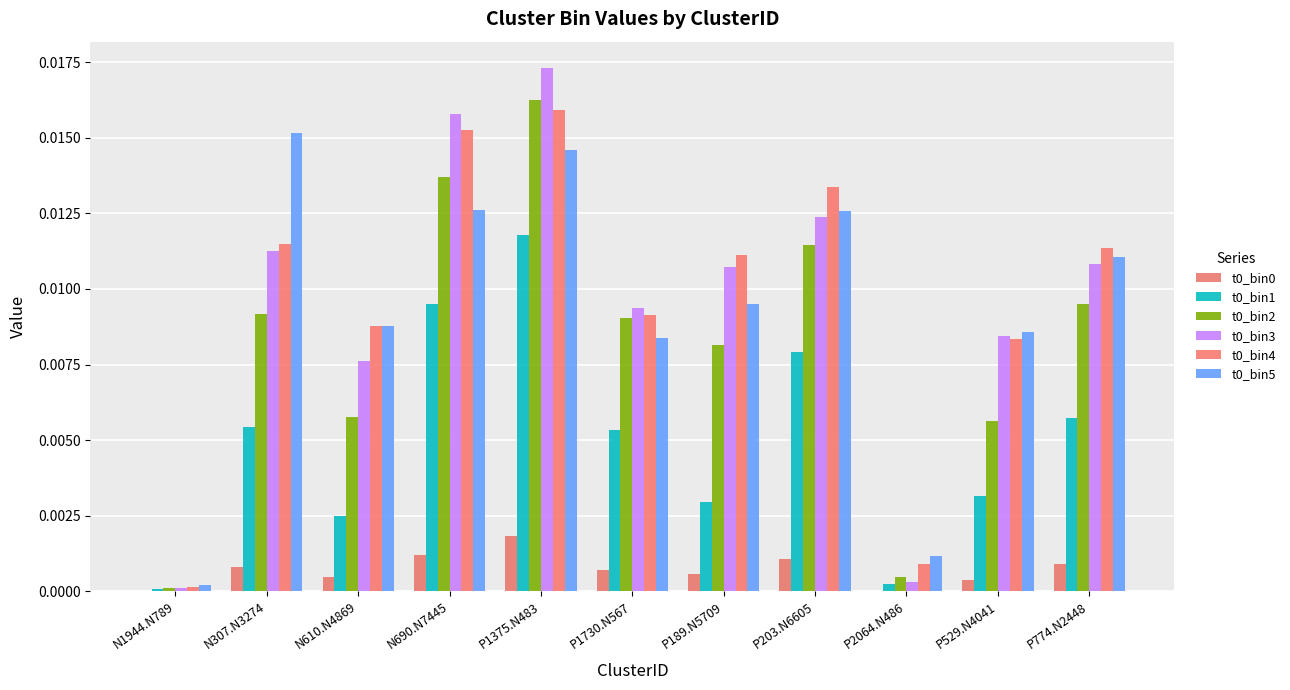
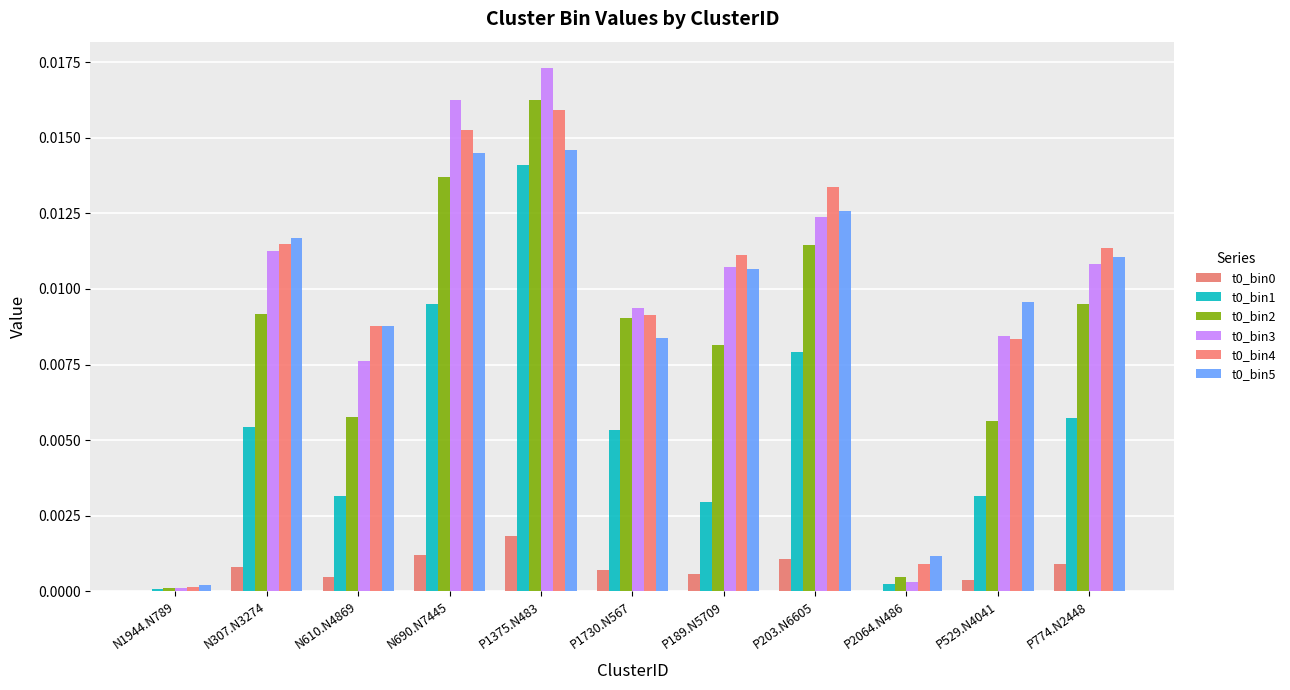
t0_bin5, N307.N3274: 0.0152 -> 0.0117
t0_bin1, N610.N4869: 0.0025 -> 0.0031
t0_bin3, N690.N7445: 0.0158 -> 0.0163
t0_bin5, N690.N7445: 0.0126 -> 0.0145
t0_bin1, P1375.N483: 0.0118 -> 0.0141
t0_bin5, P189.N5709: 0.0095 -> 0.0107
t0_bin5, P529.N4041: 0.0086 -> 0.0096
